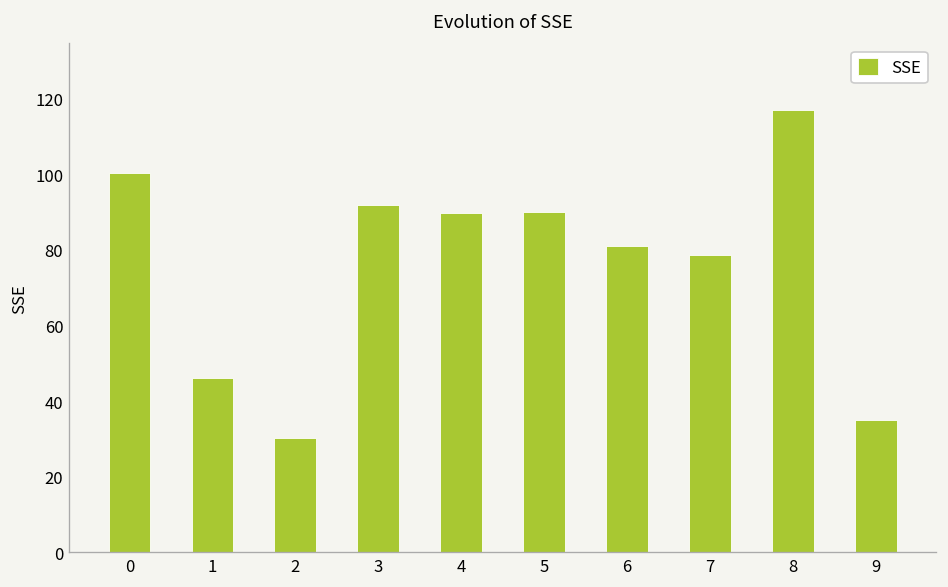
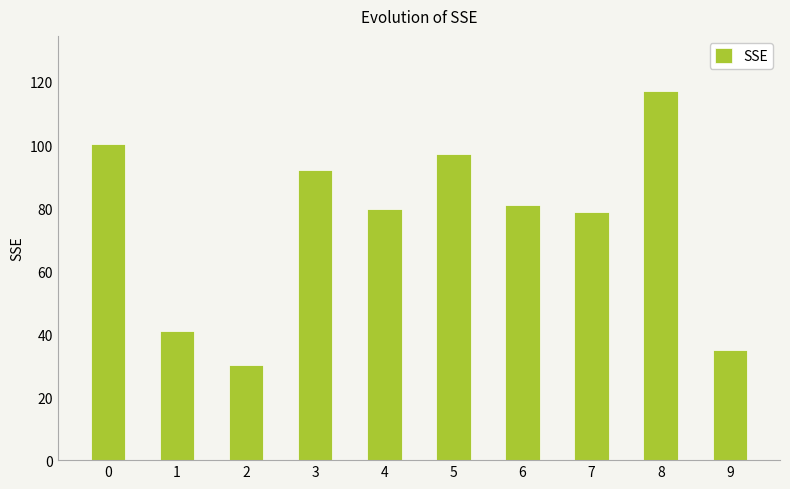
1: 46 -> 41
4: 90 -> 80
5: 90 -> 97
